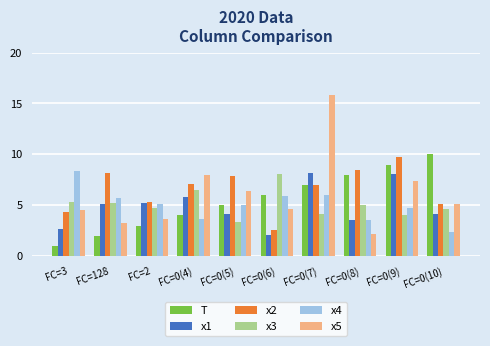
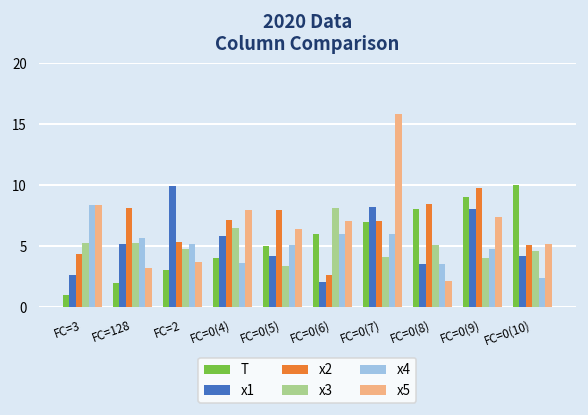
x5, FC=3: 4.5 -> 8.4
x1, FC=2: 5.2 -> 9.9
x5, FC=0(6): 4.6 -> 7.1
